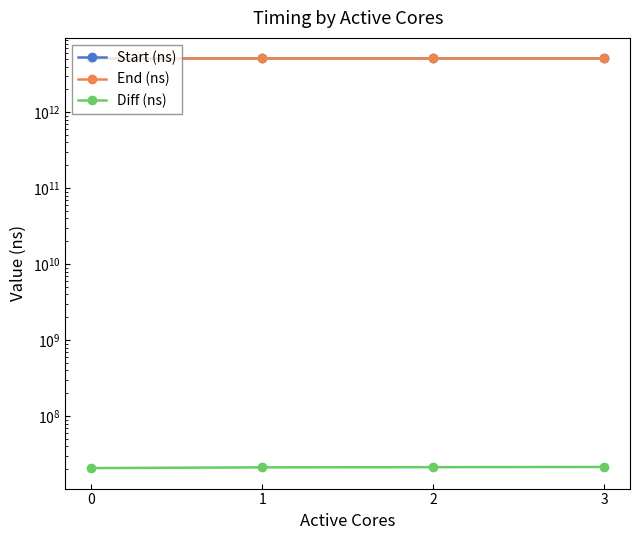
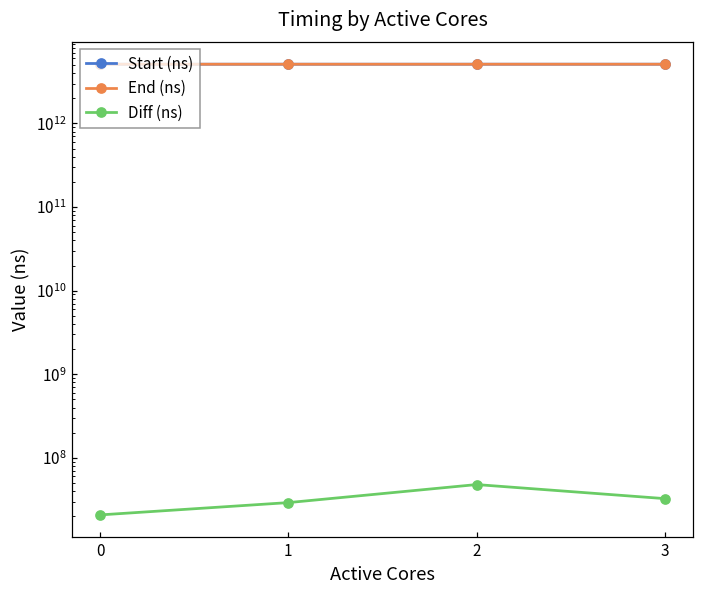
Diff (ns), 1: 21000000 -> 29000000
Diff (ns), 2: 21000000 -> 50000000
Diff (ns), 3: 22000000 -> 33000000
